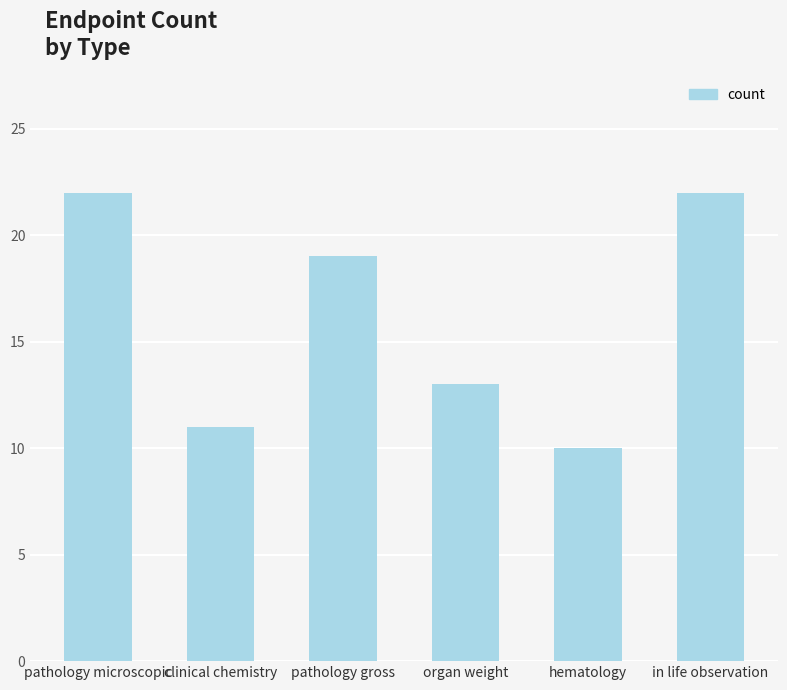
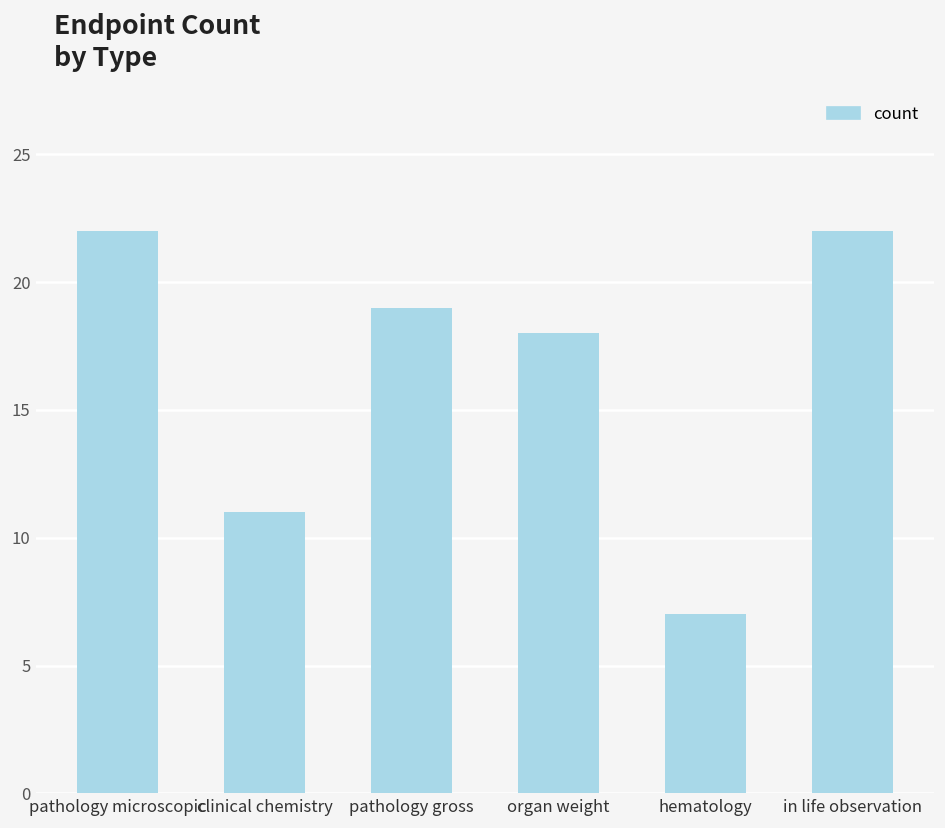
organ weight: 13 -> 18
hematology: 10 -> 7
